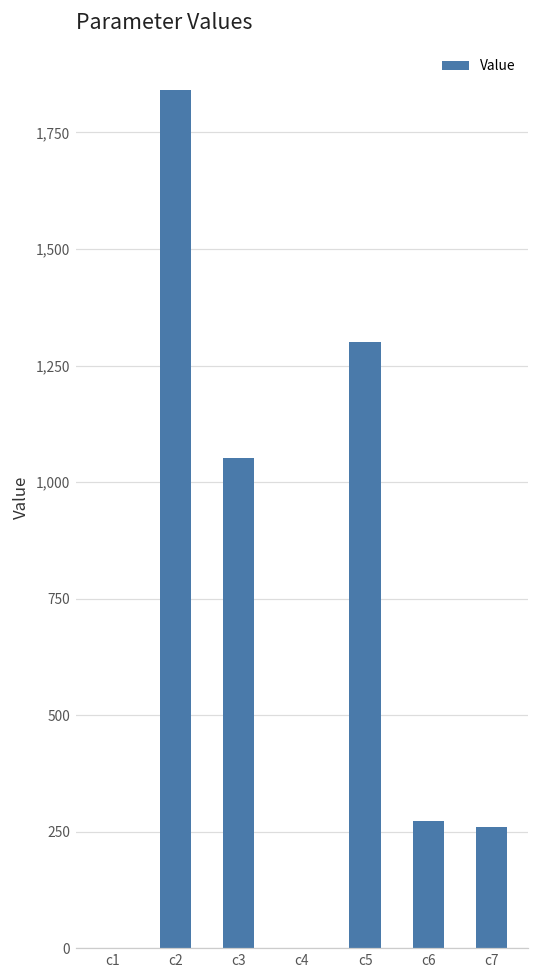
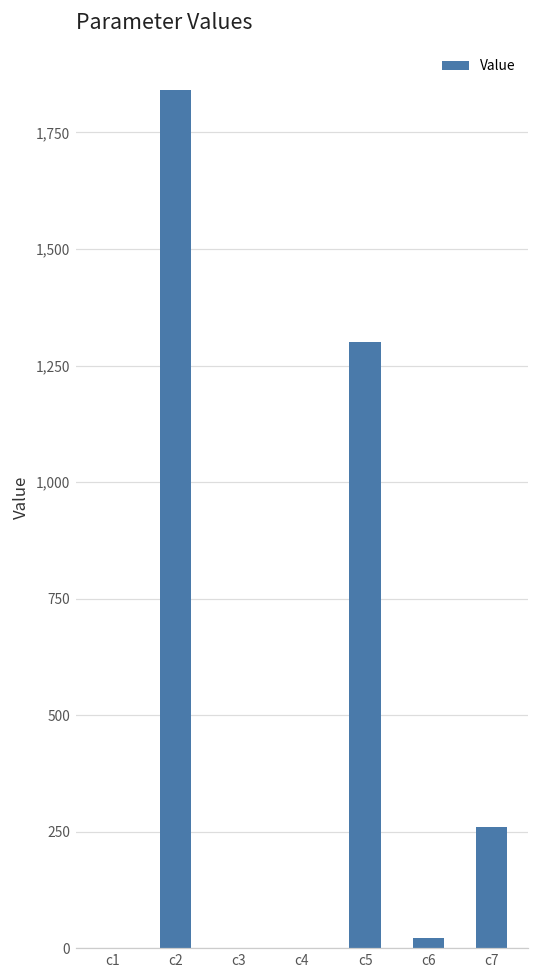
c3: 1,050 -> 0
c6: 270 -> 20
